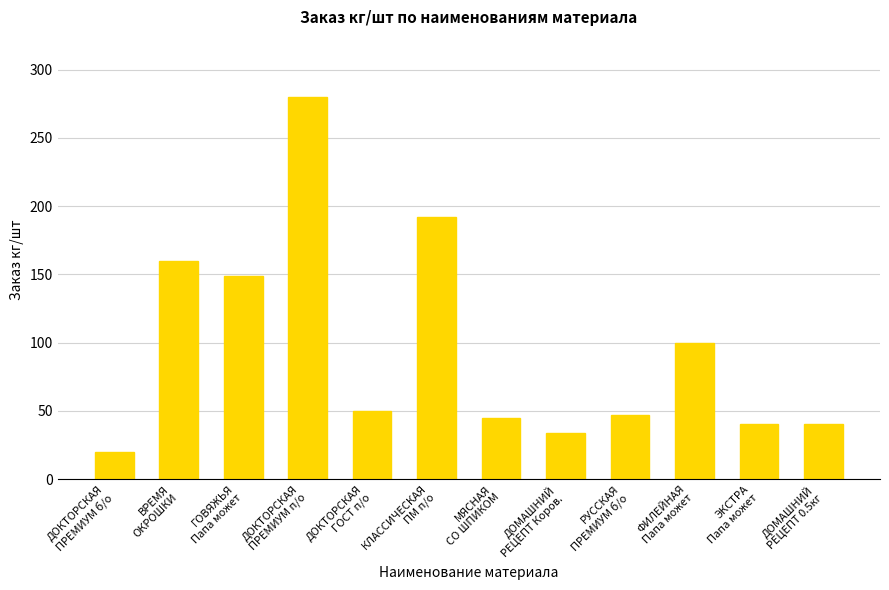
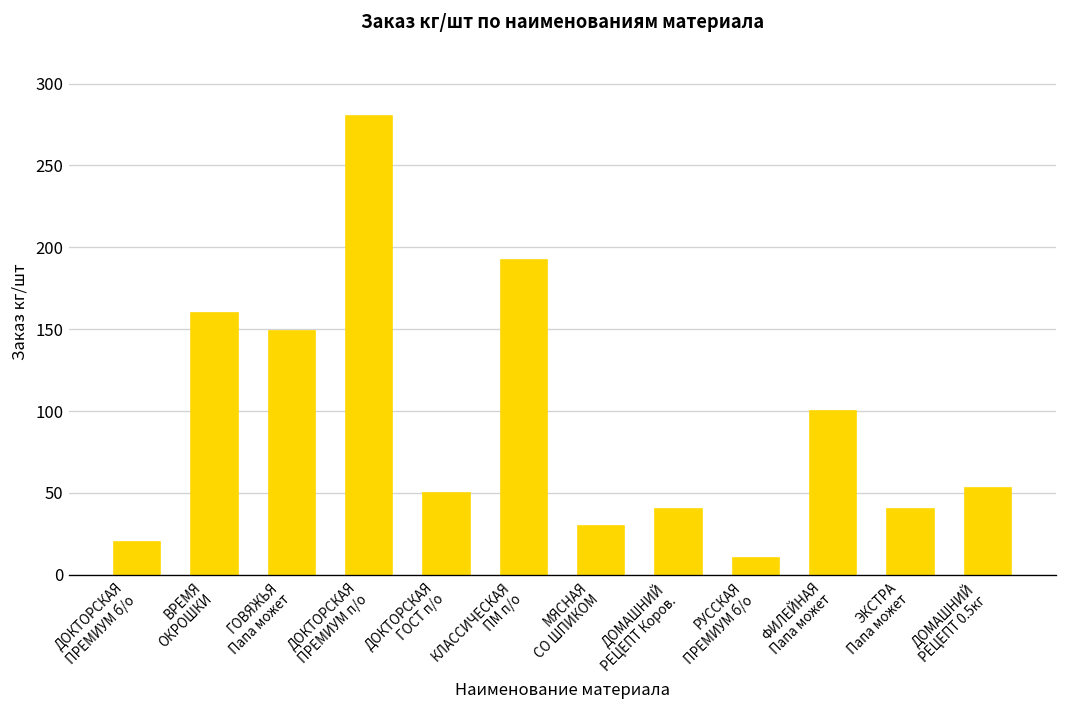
МЯСНАЯ СО ШПИКОМ: 45 -> 30
ДОМАШНИЙ РЕЦЕПТ Коров.: 34 -> 40
РУССКАЯ ПРЕМИУМ б/о: 47 -> 10
ДОМАШНИЙ РЕЦЕПТ 0.5кг: 40 -> 53
